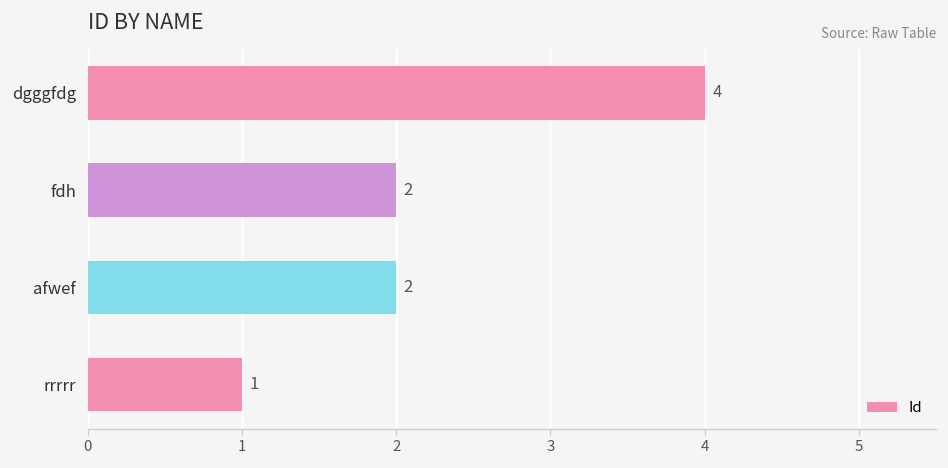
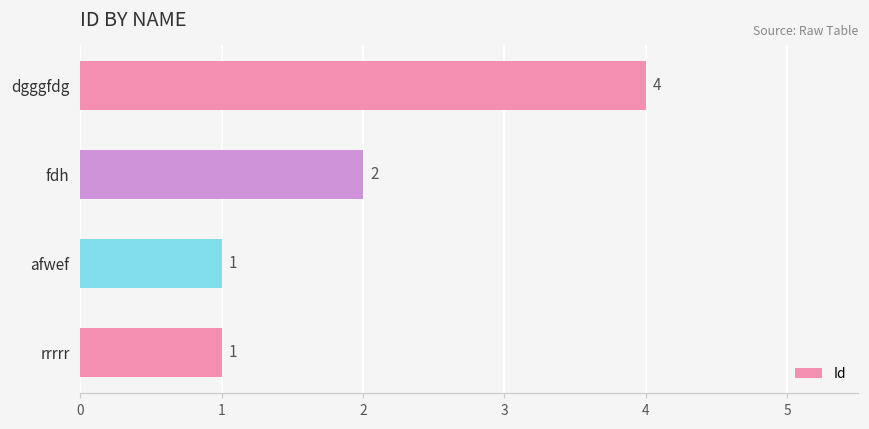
afwef: 2 -> 1
